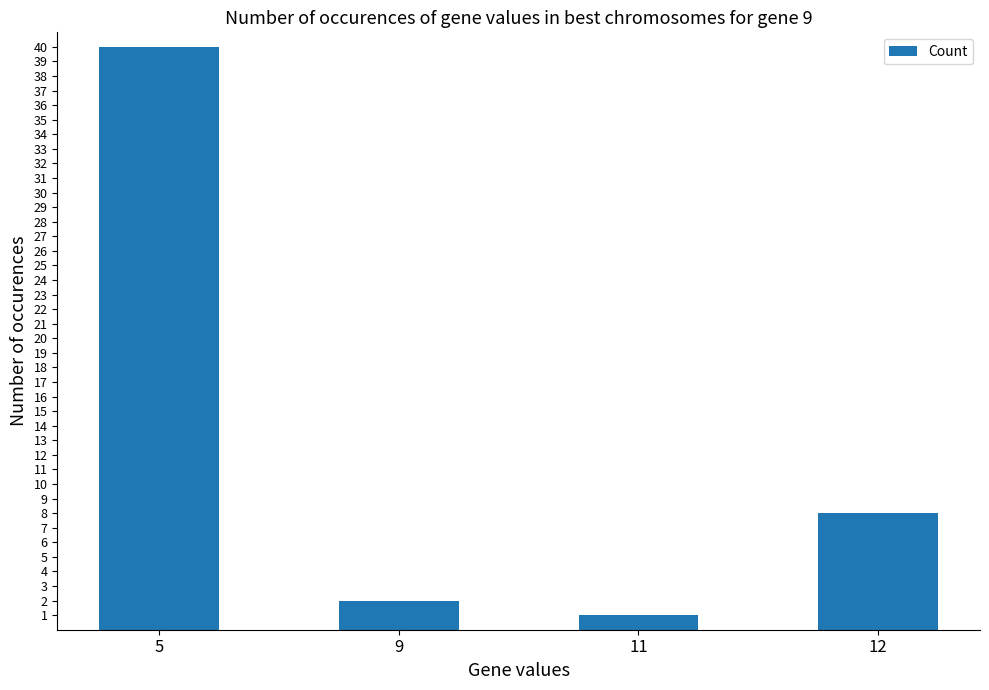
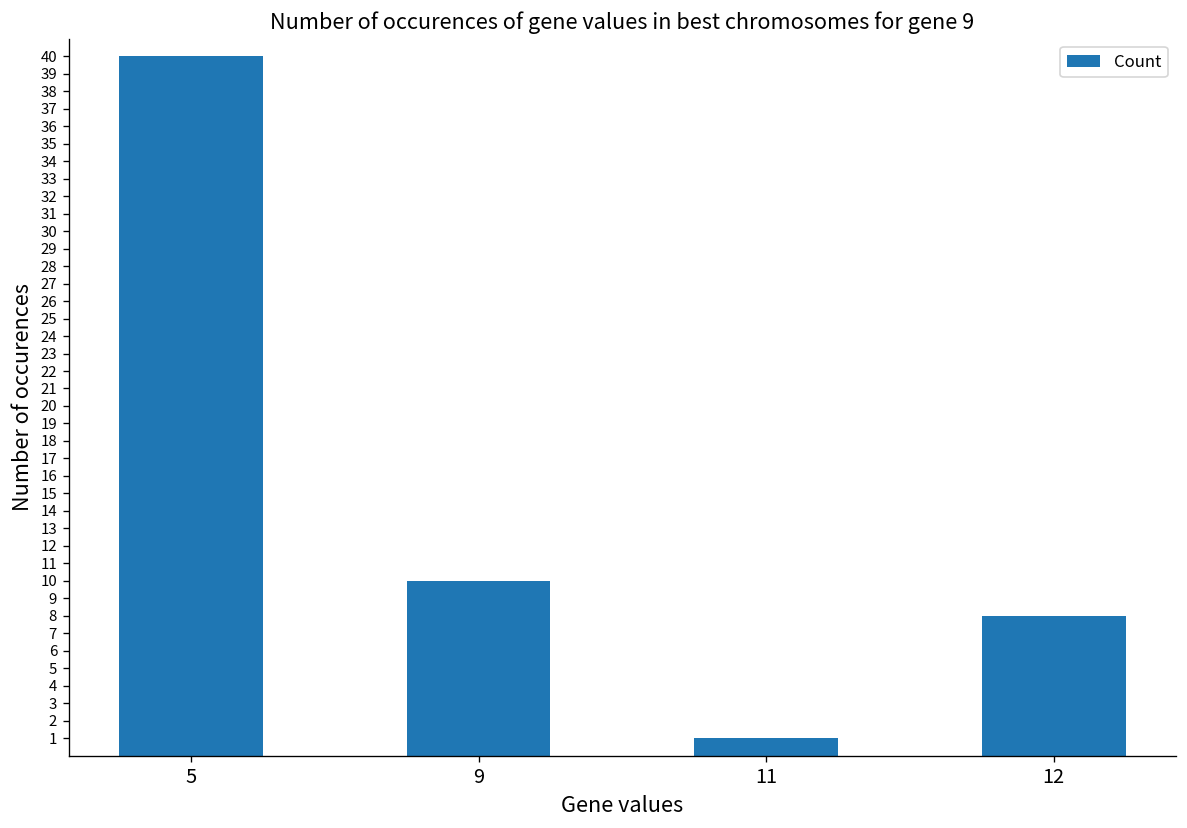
9: 2 -> 10
